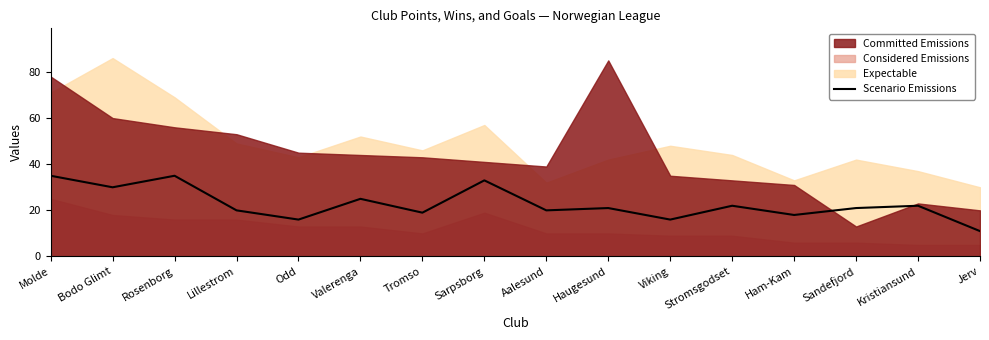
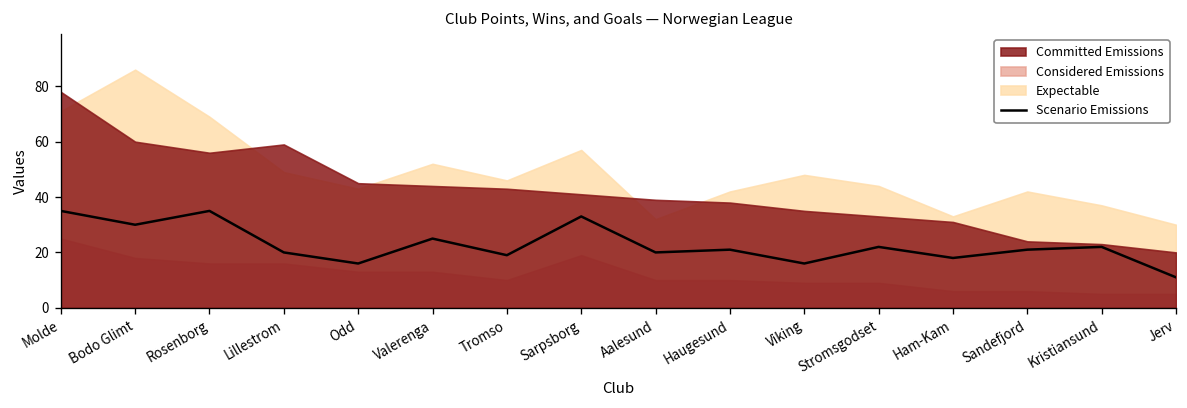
Committed Emissions, Lillestrom: 53 -> 59
Committed Emissions, Haugesund: 85 -> 38
Committed Emissions, Sandefjord: 13 -> 24
